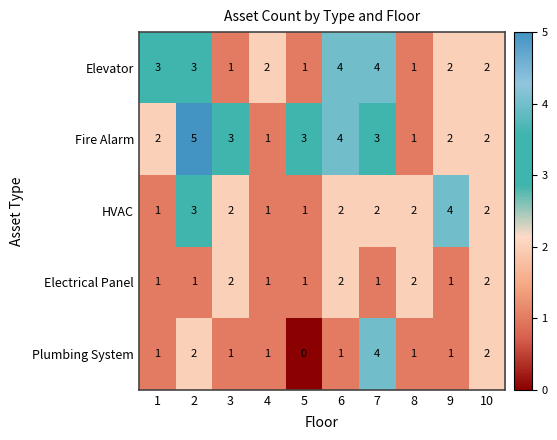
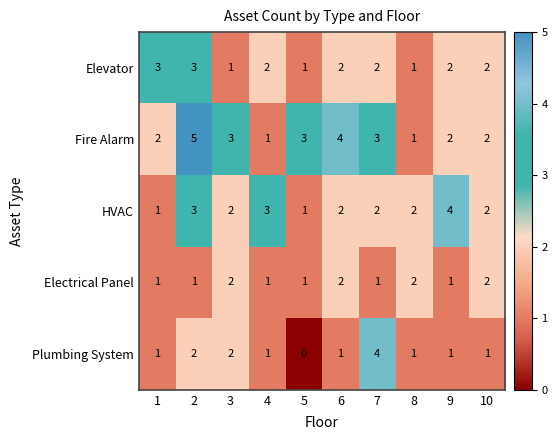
Elevator, 6: 4 -> 2
Elevator, 7: 4 -> 2
HVAC, 4: 1 -> 3
Plumbing System, 3: 1 -> 2
Plumbing System, 10: 2 -> 1
